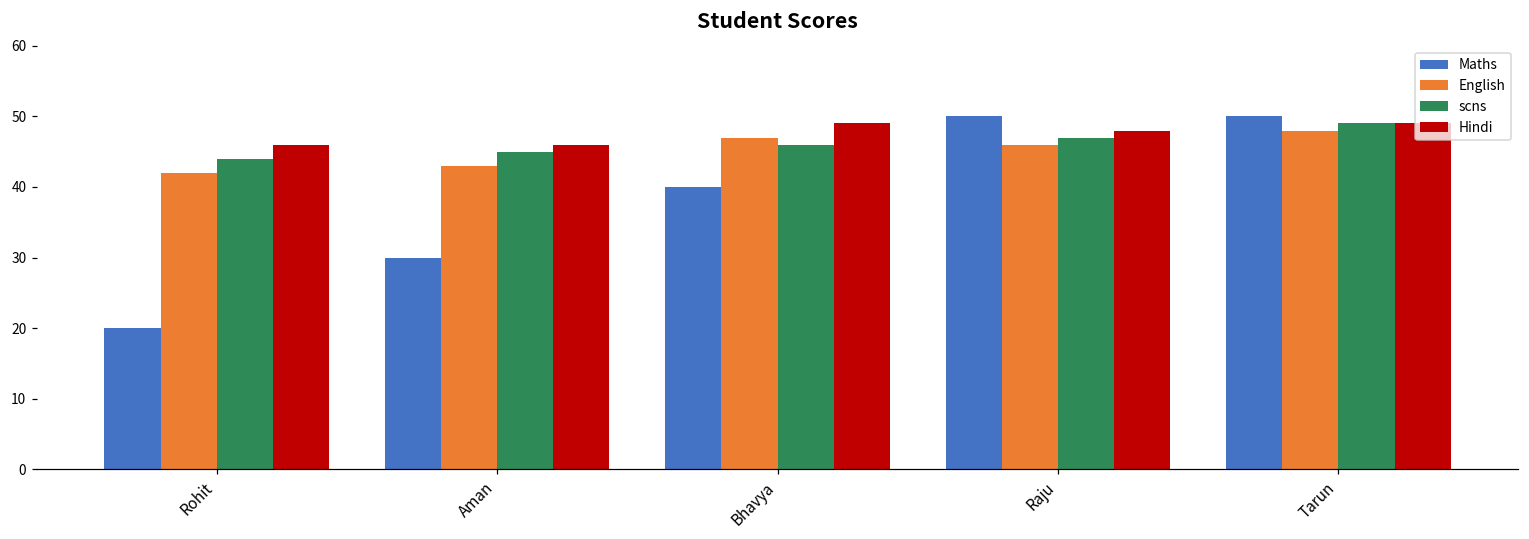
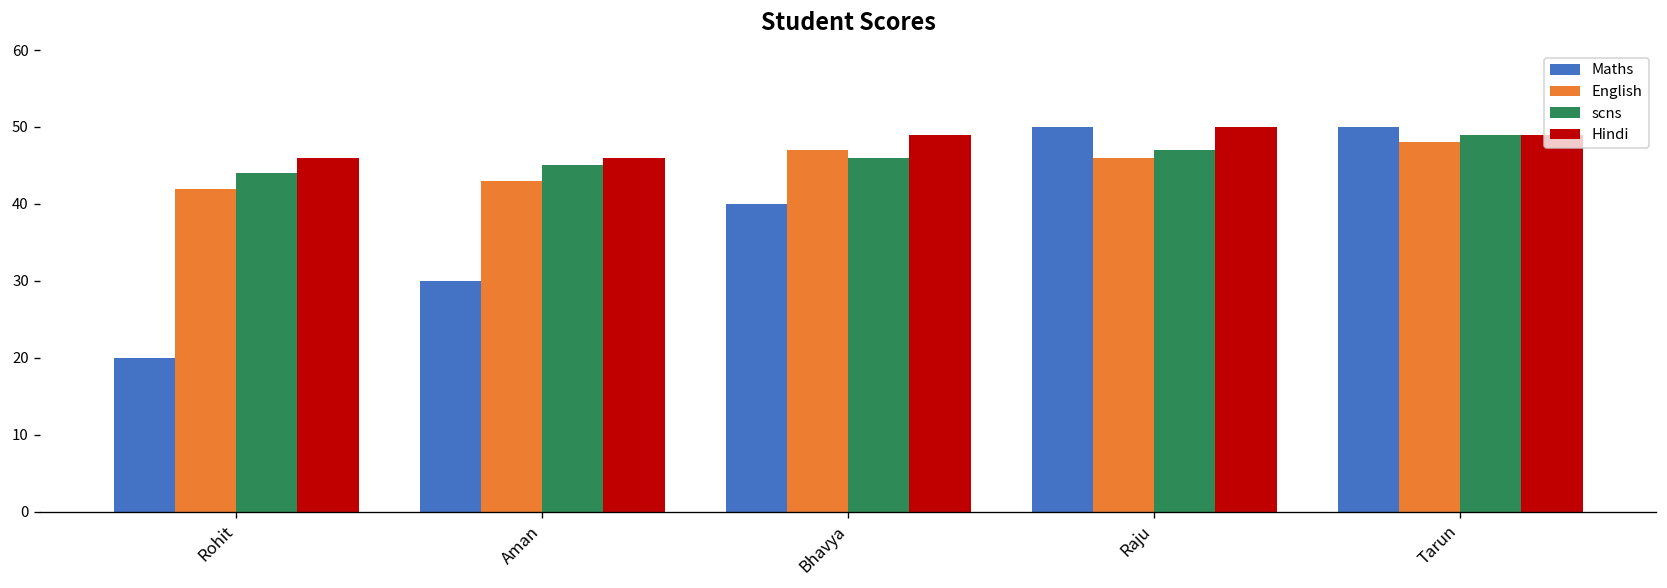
Hindi, Raju: 48 -> 50
